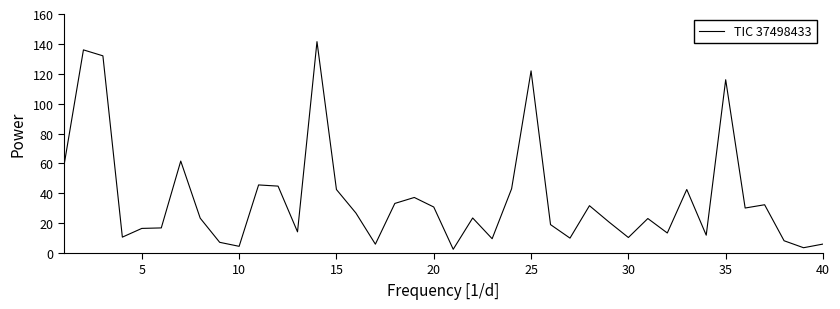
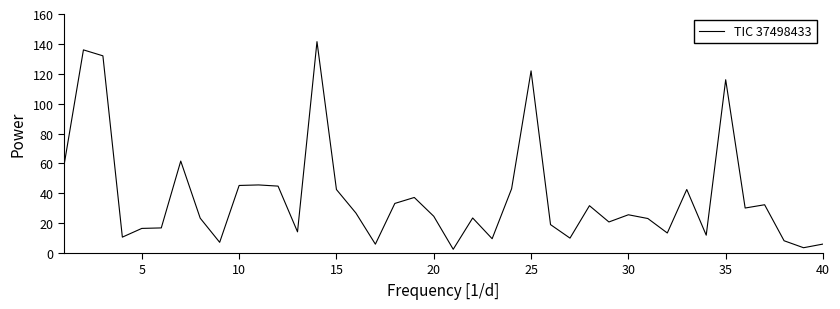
10: 4 -> 45
20: 31 -> 25
30: 10 -> 26
